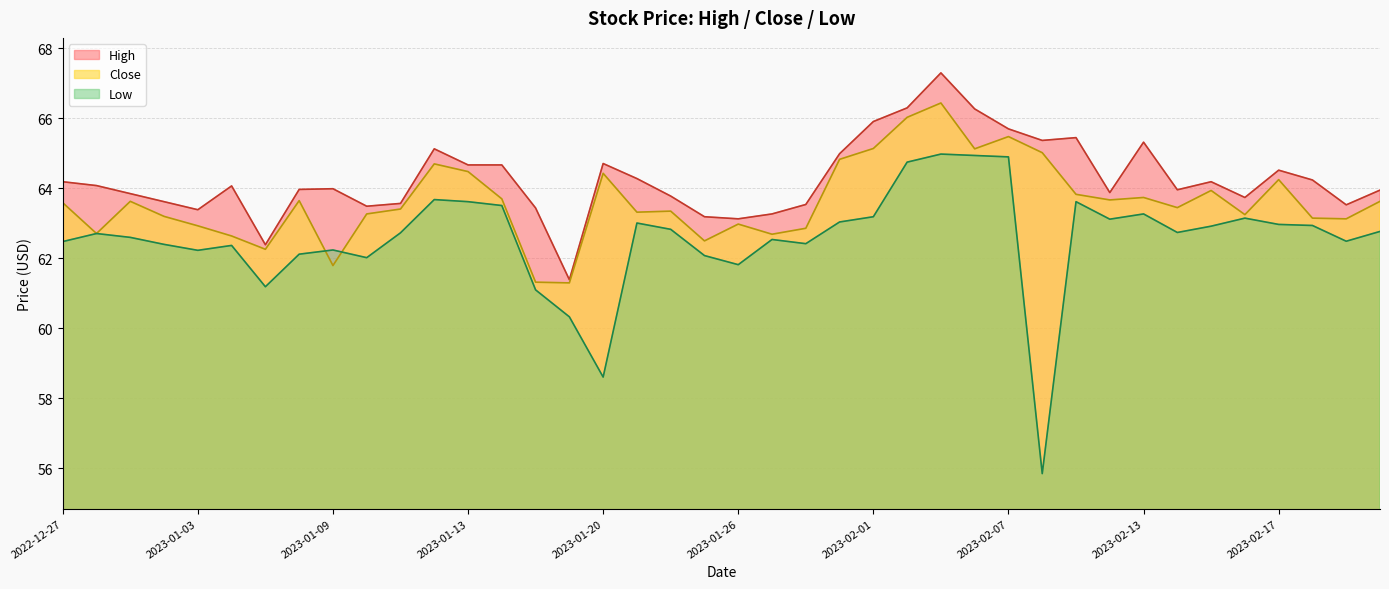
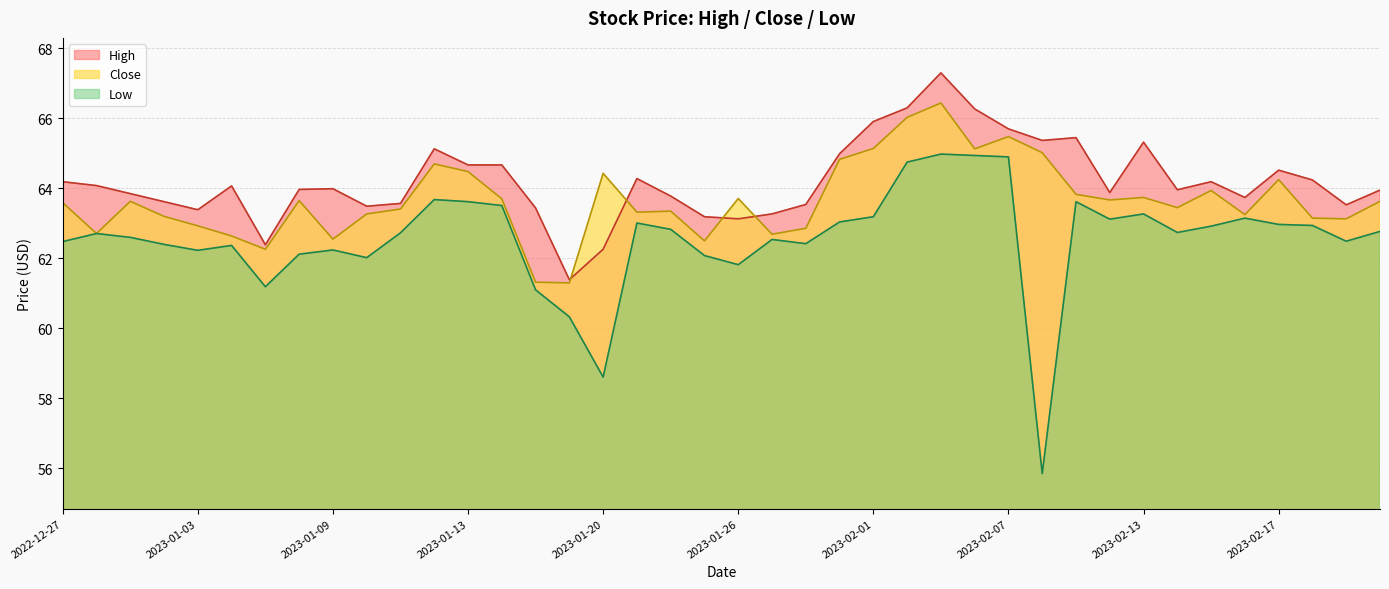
Close, 2023-01-09: 61.8 -> 62.5
High, 2023-01-20: 64.7 -> 62.3
Close, 2023-01-26: 63.0 -> 63.7
